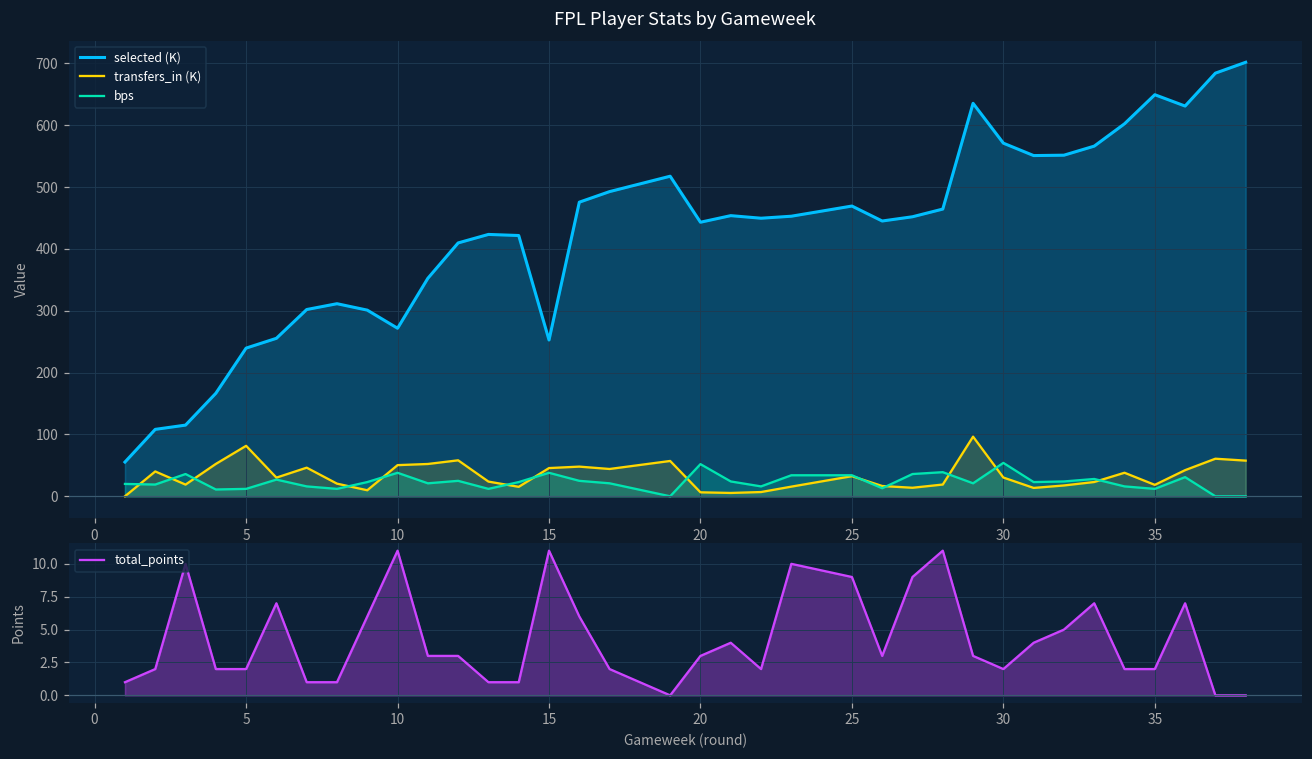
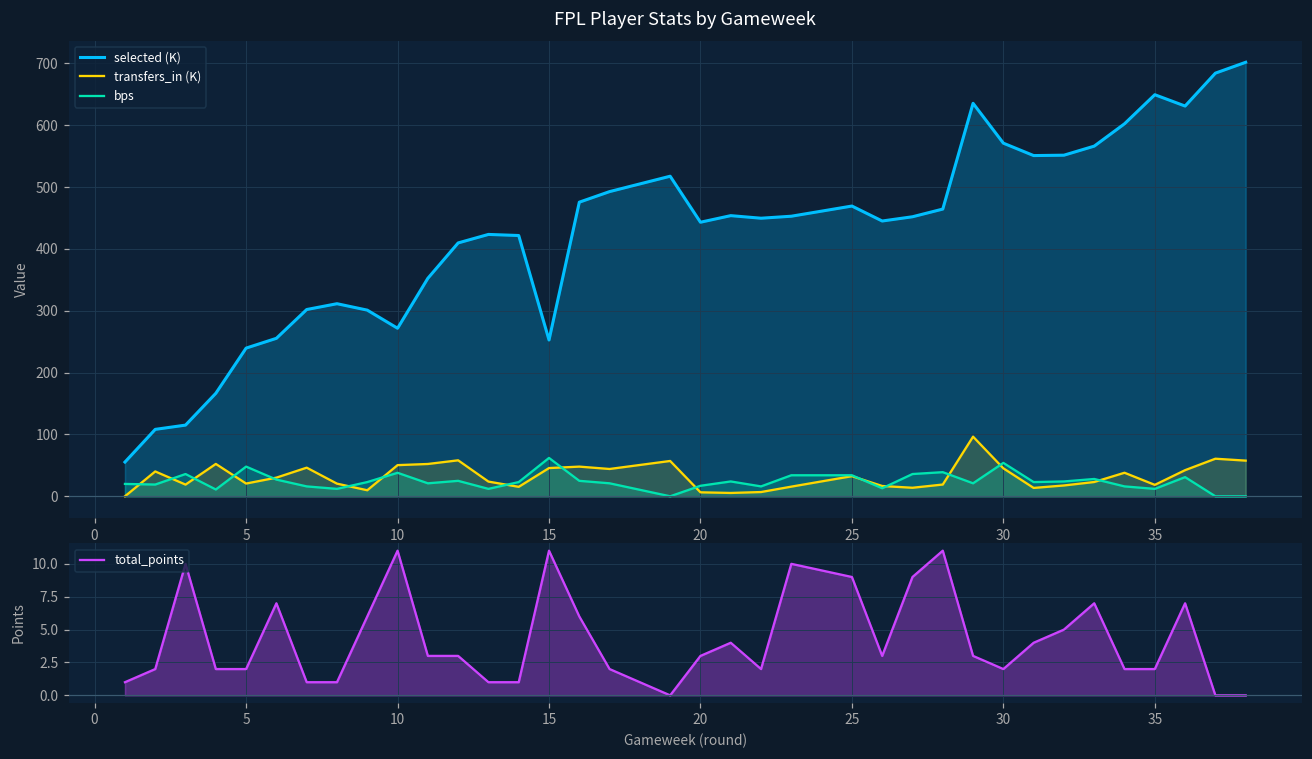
FPL Player Stats by Gameweek, transfers_in (K), 5: 80 -> 20
FPL Player Stats by Gameweek, bps, 5: 10 -> 50
FPL Player Stats by Gameweek, bps, 15: 40 -> 60
FPL Player Stats by Gameweek, bps, 20: 50 -> 20
FPL Player Stats by Gameweek, transfers_in (K), 30: 30 -> 50
